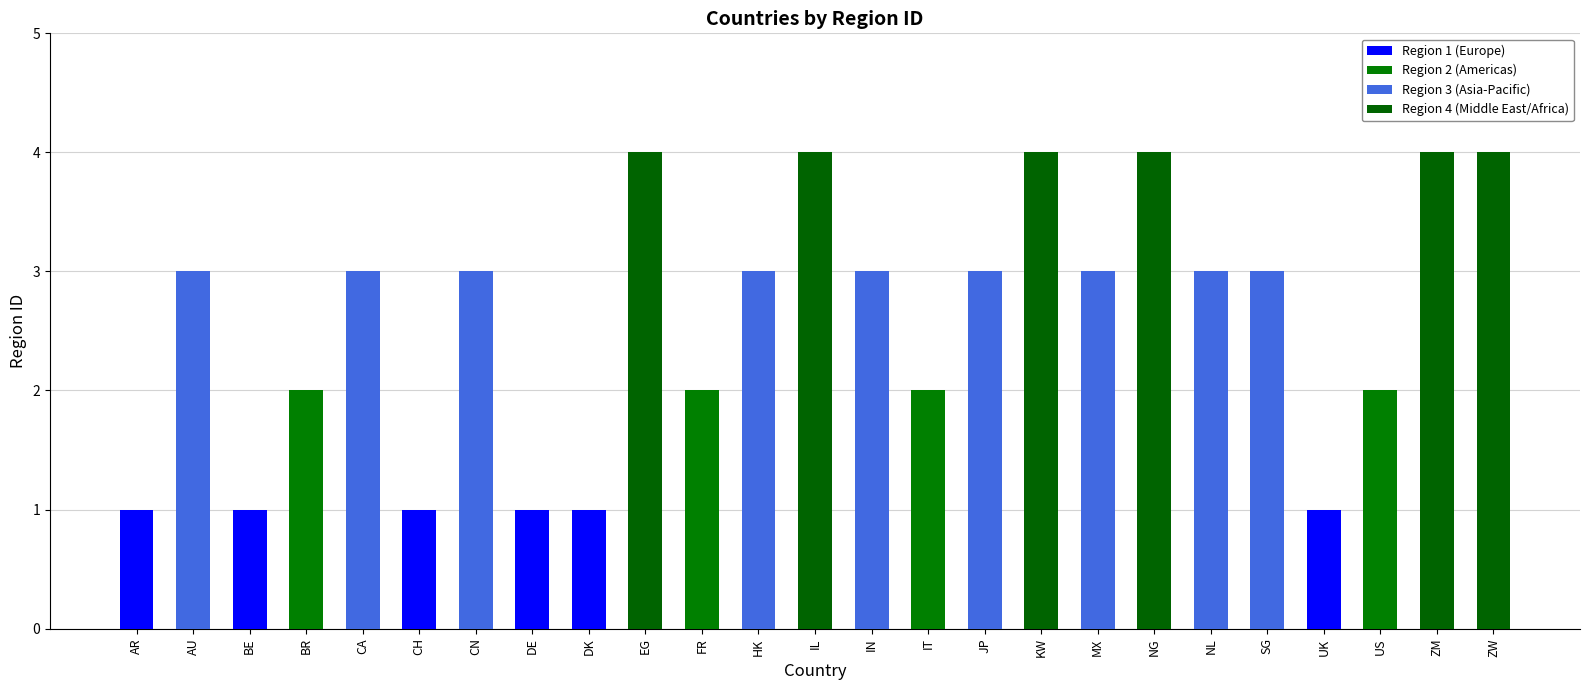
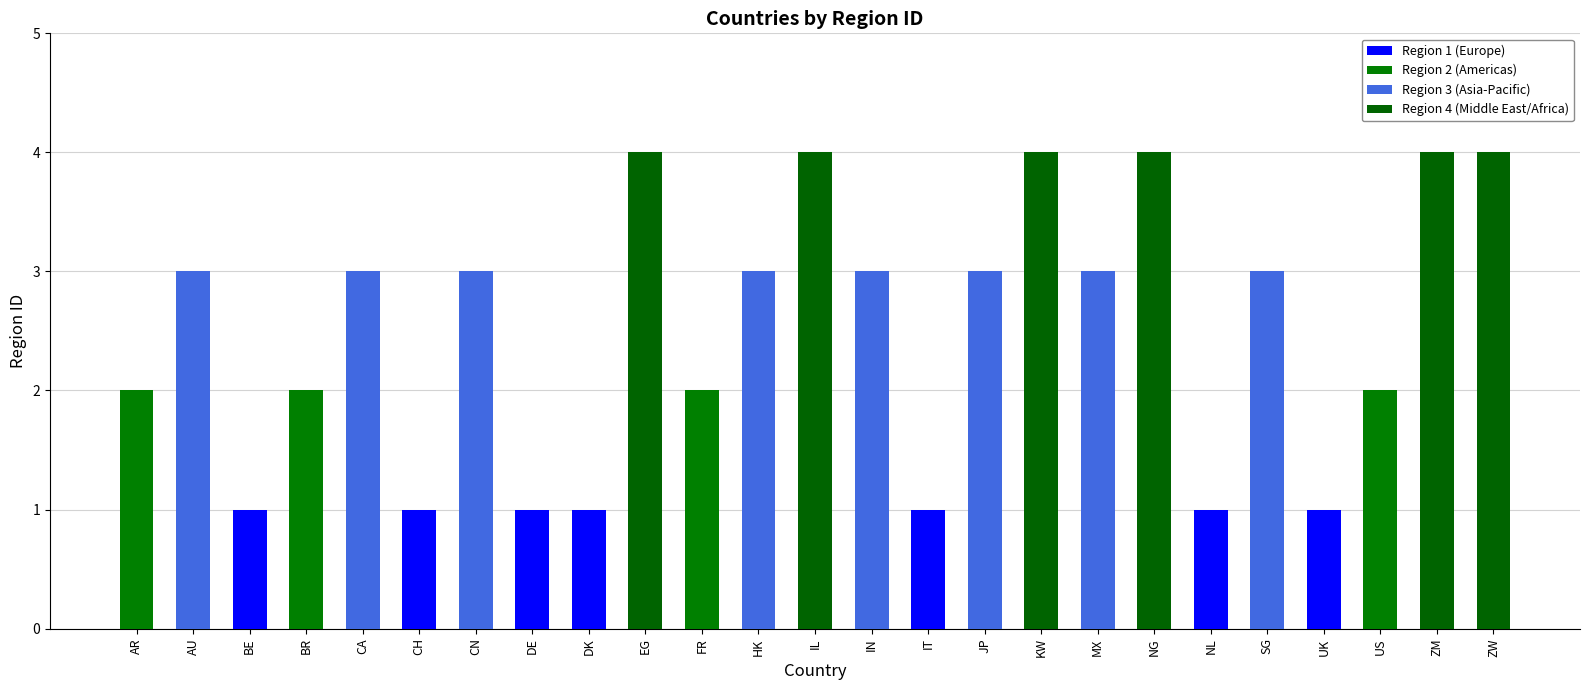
AR: 1 -> 2
IT: 2 -> 1
NL: 3 -> 1
